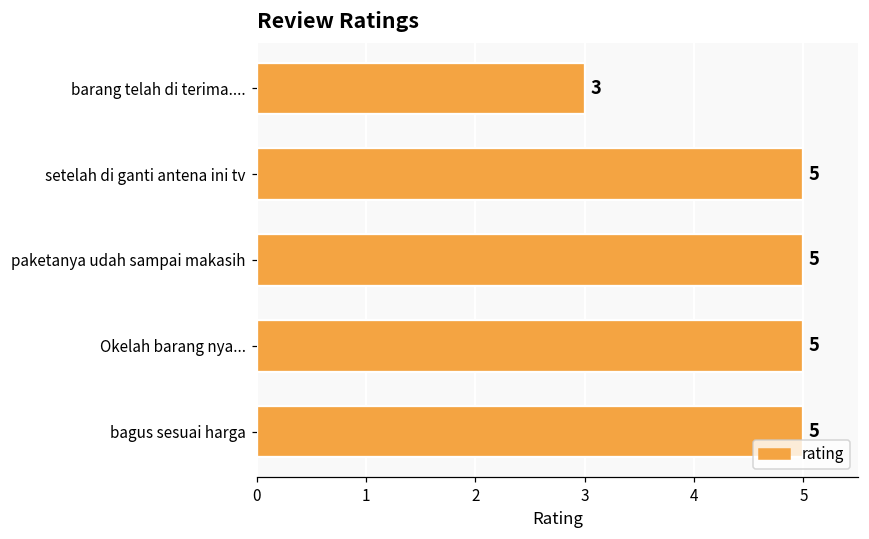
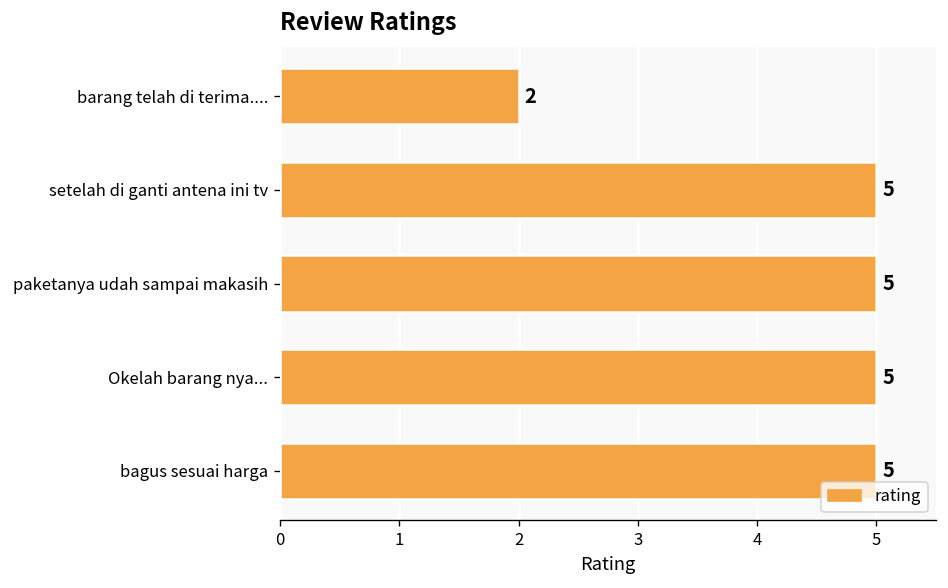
barang telah di terima....: 3 -> 2
